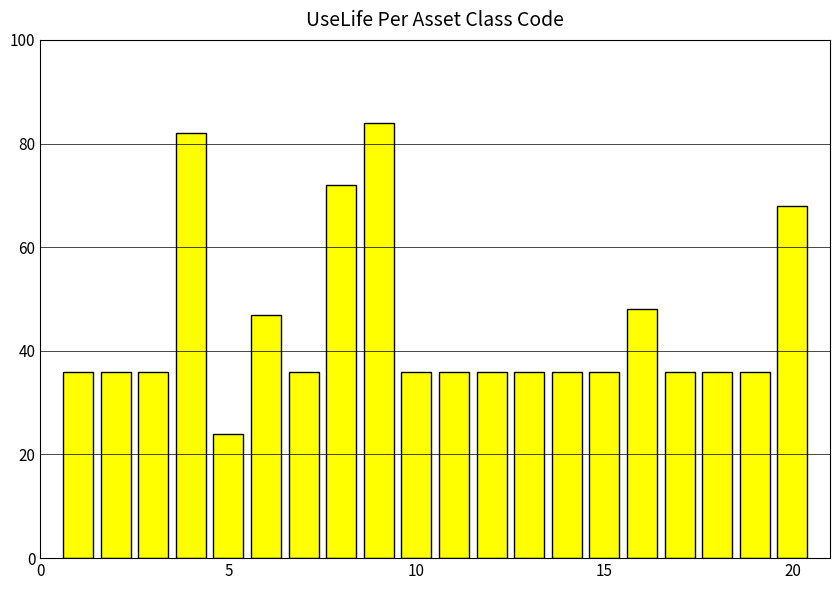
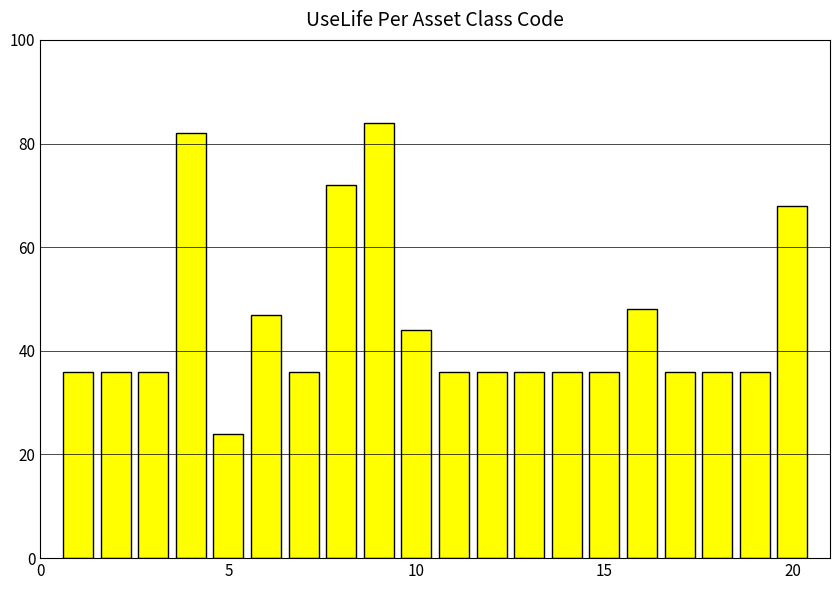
10: 36 -> 44
